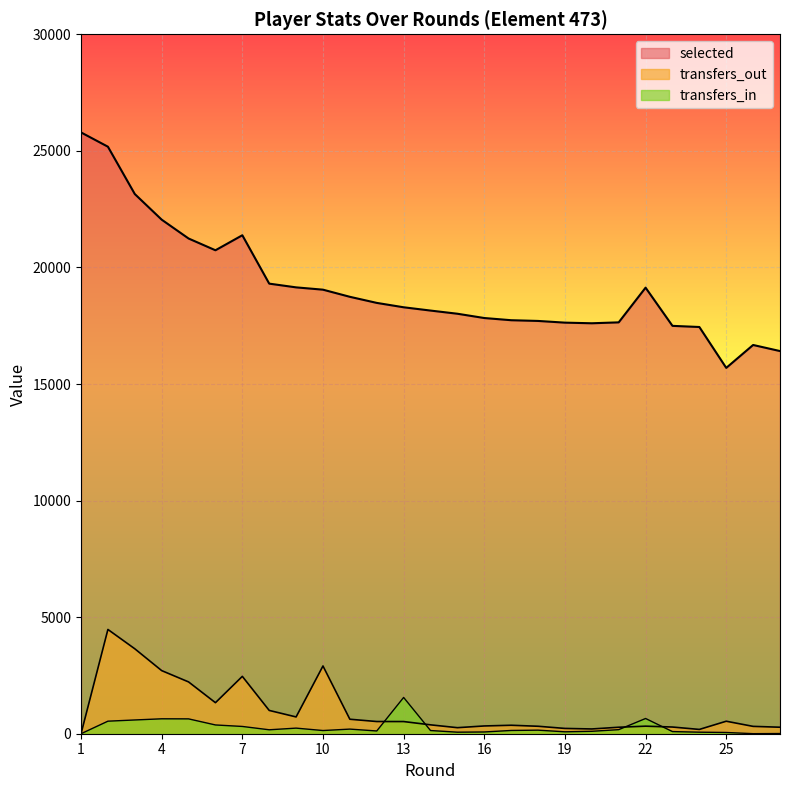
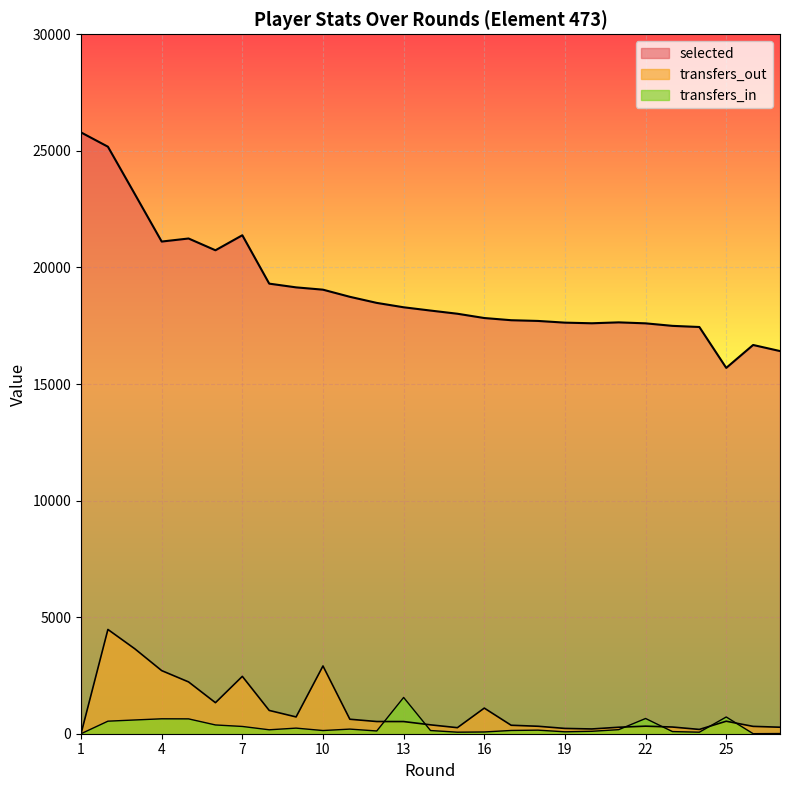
selected, 4: 22000 -> 21100
transfers_out, 16: 300 -> 1100
selected, 22: 19100 -> 17600
transfers_in, 25: 100 -> 700
